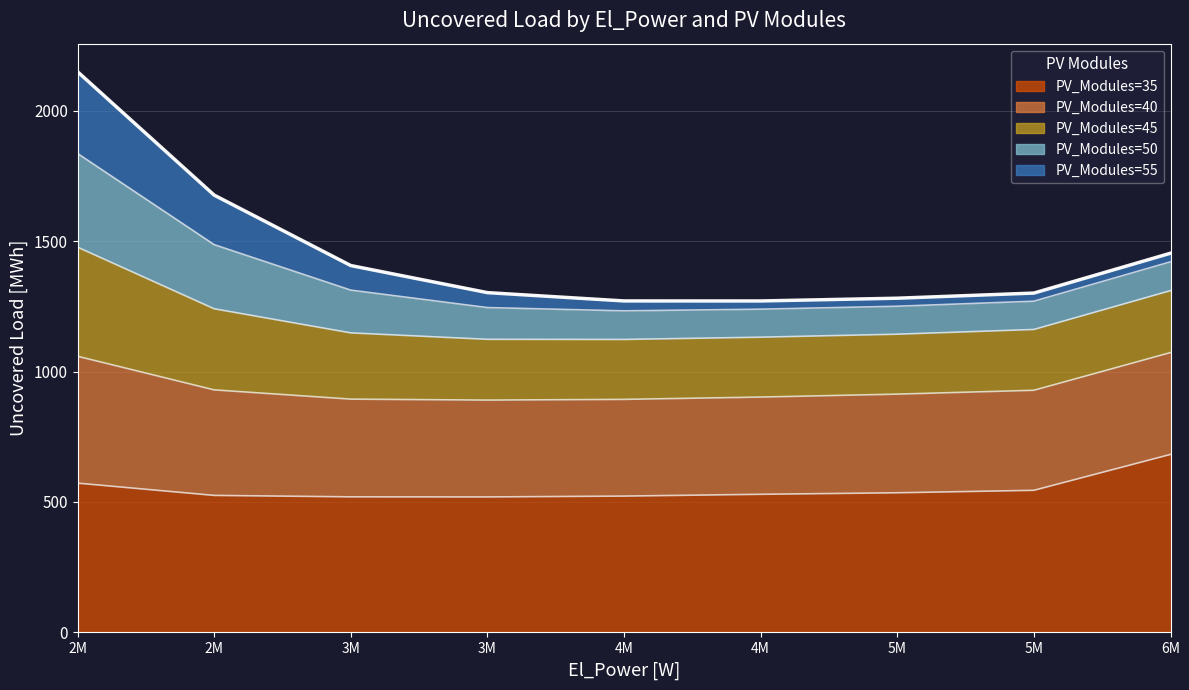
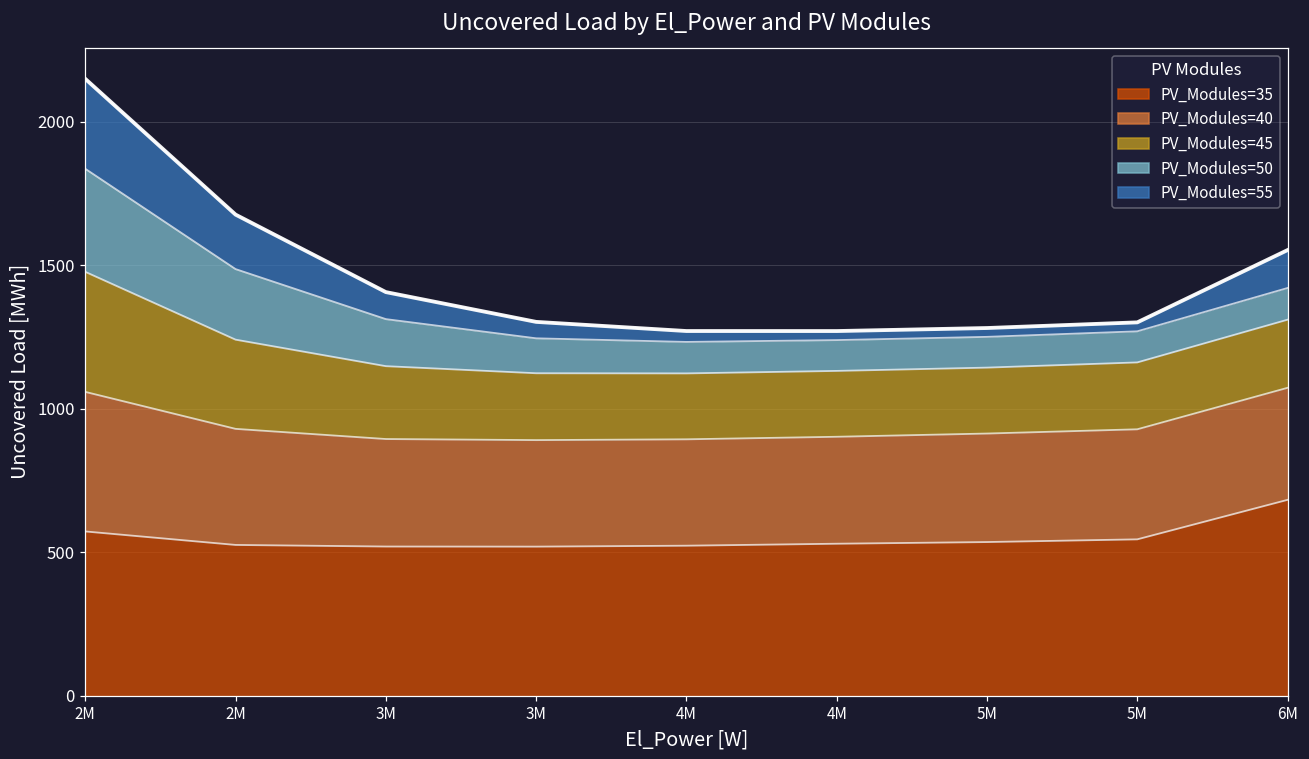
PV_Modules=55, 6M: 30 -> 130
